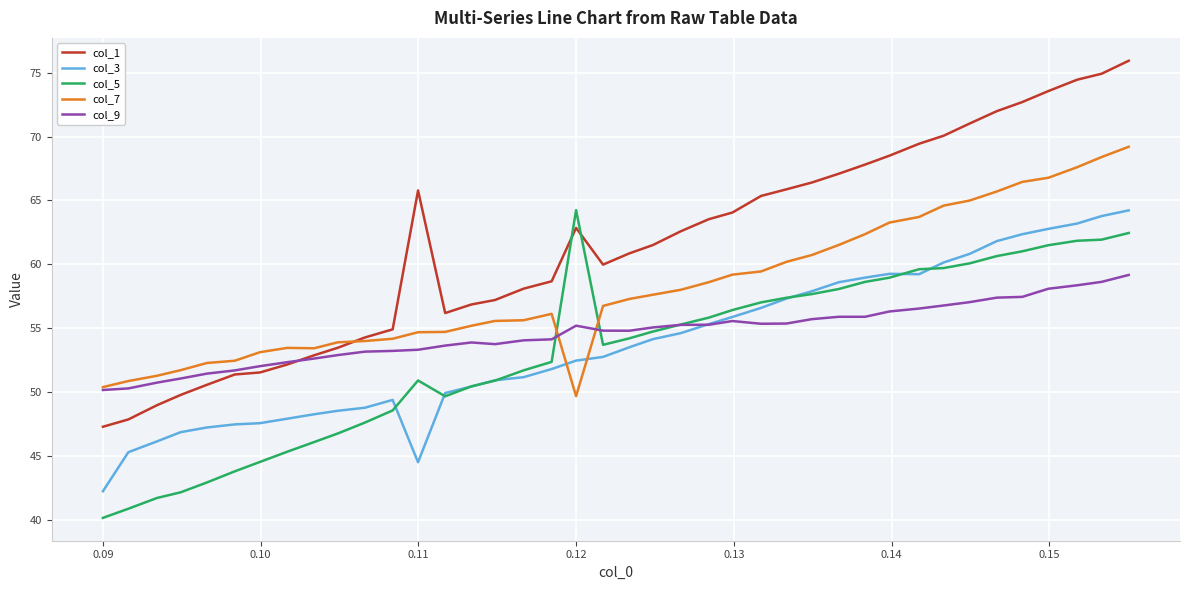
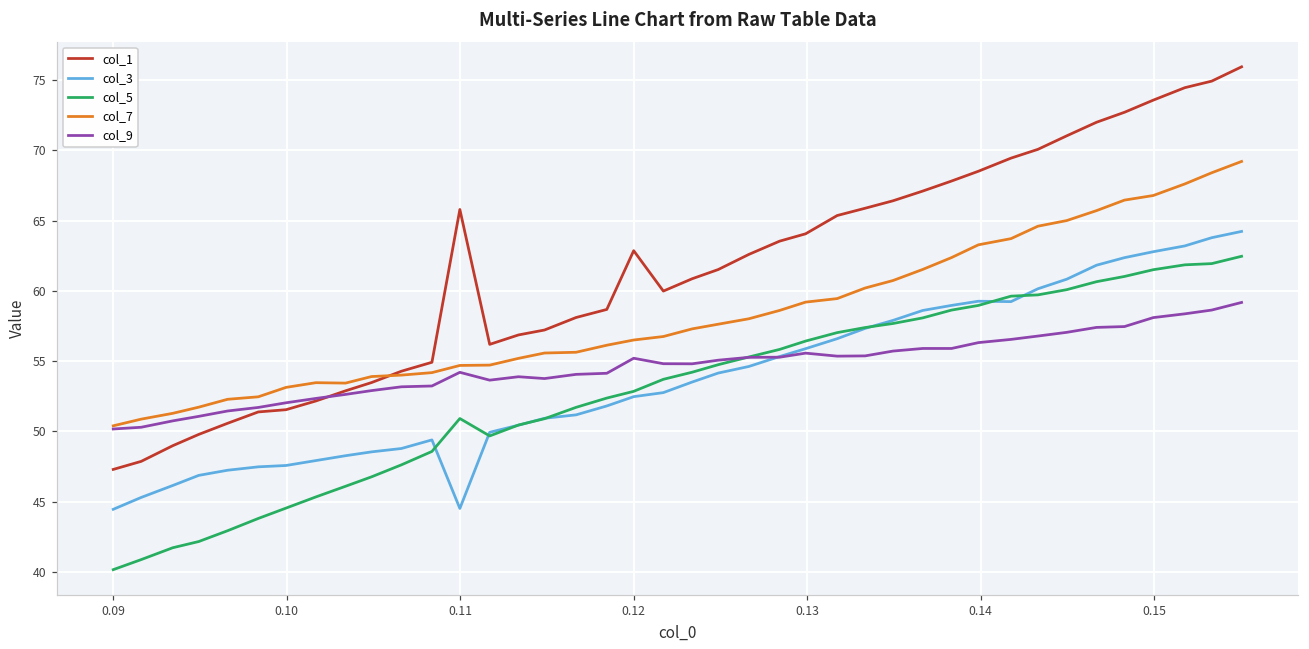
col_3, 0.09: 42.2 -> 44.5
col_9, 0.11: 53.3 -> 54.2
col_5, 0.12: 64.2 -> 52.8
col_7, 0.12: 49.7 -> 56.5
